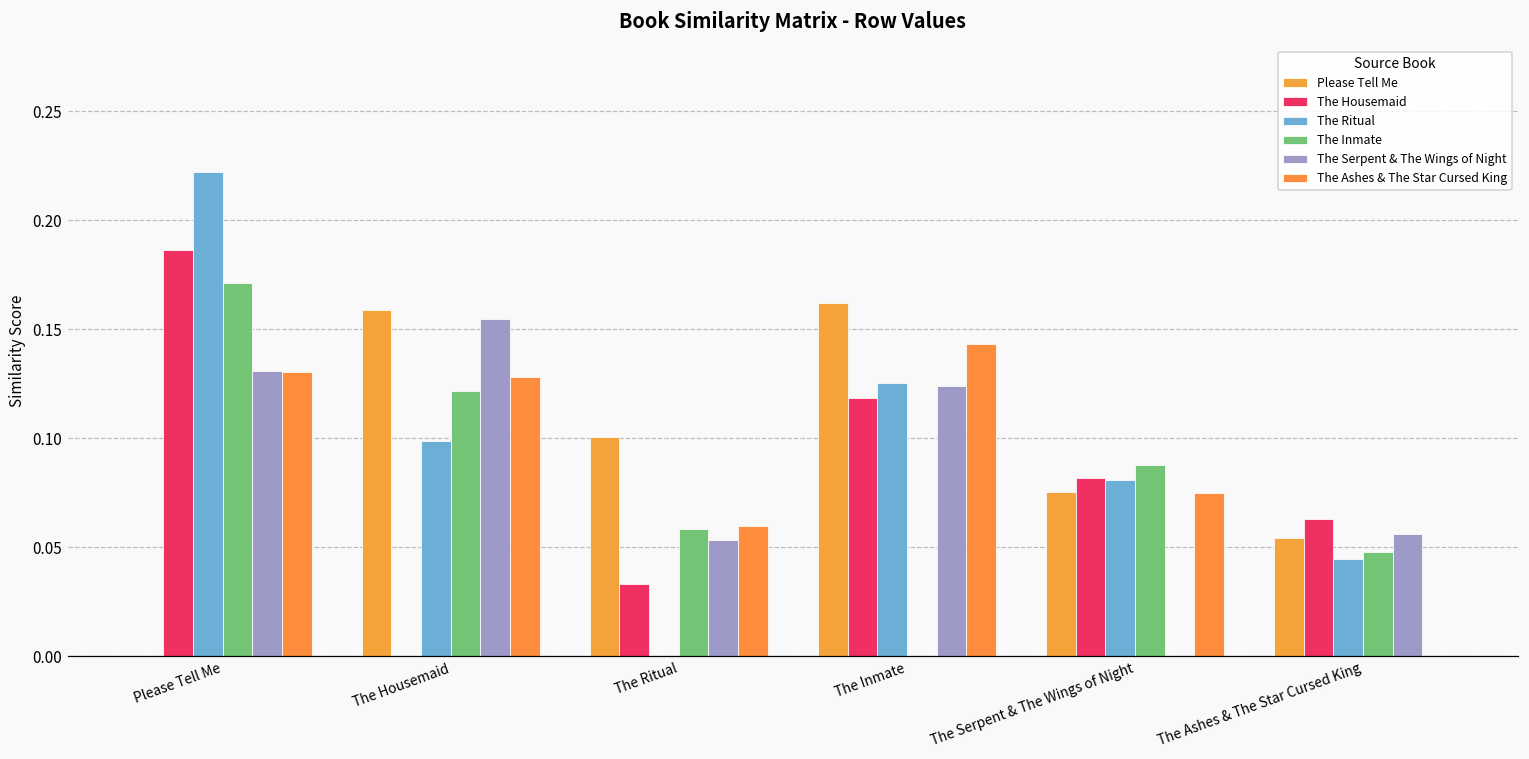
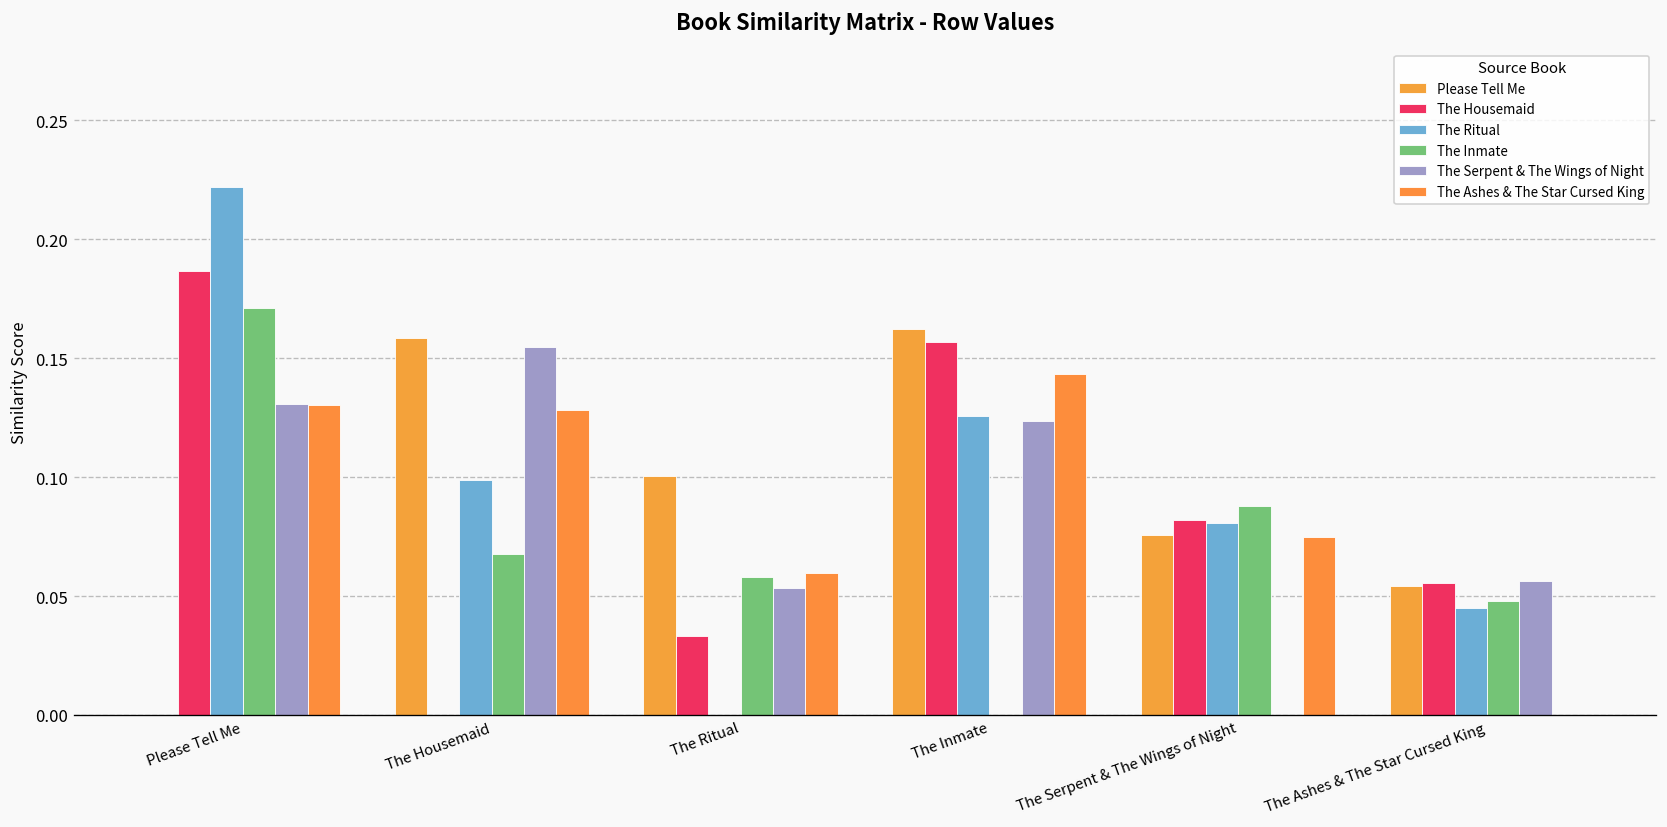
The Inmate, The Housemaid: 0.121 -> 0.068
The Housemaid, The Inmate: 0.119 -> 0.157
The Housemaid, The Ashes & The Star Cursed King: 0.063 -> 0.056
